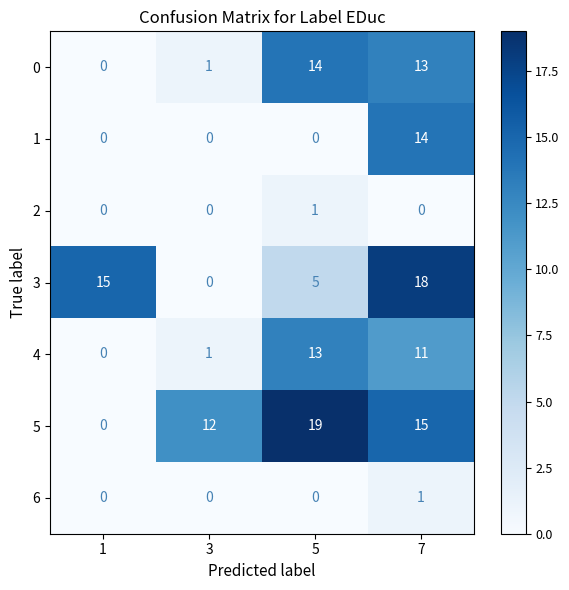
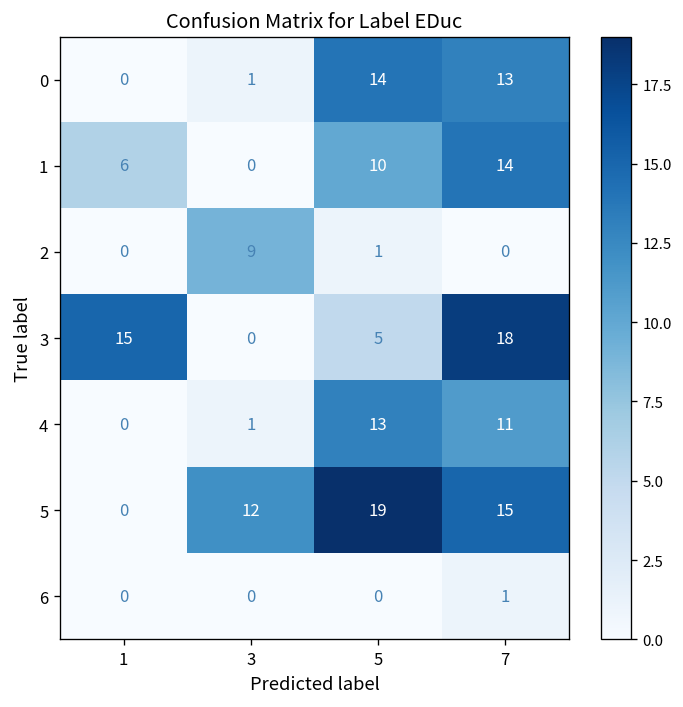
1, 1: 0 -> 6
1, 5: 0 -> 10
2, 3: 0 -> 9
